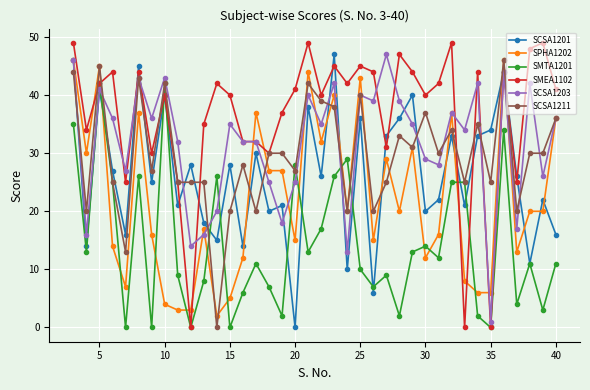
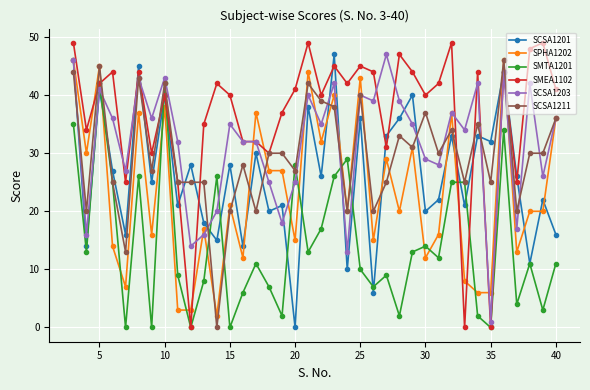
SPHA1202, 10: 4 -> 38
SPHA1202, 15: 5 -> 21
SCSA1201, 35: 34 -> 32
